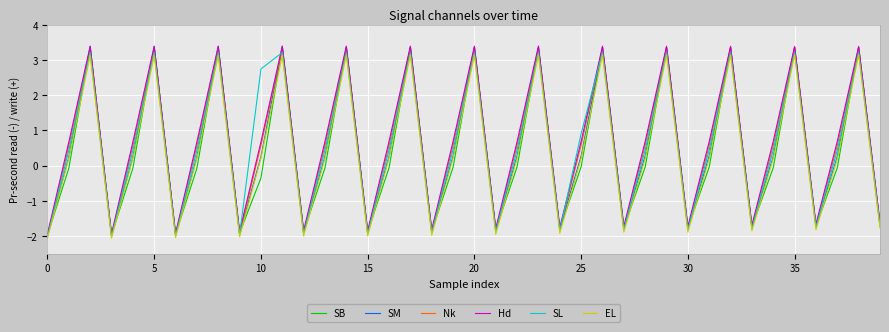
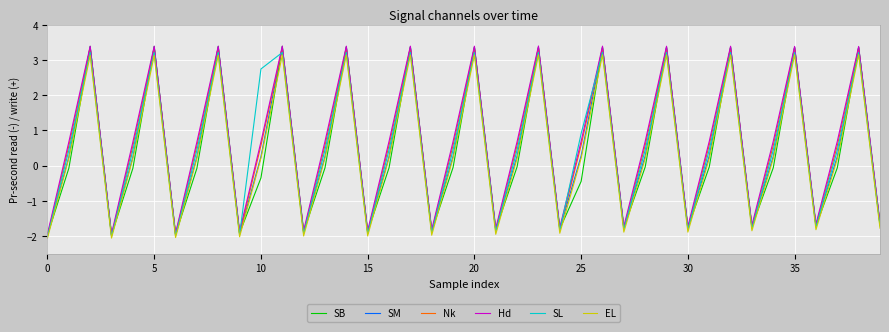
SB, 25: 0.0 -> -0.4
